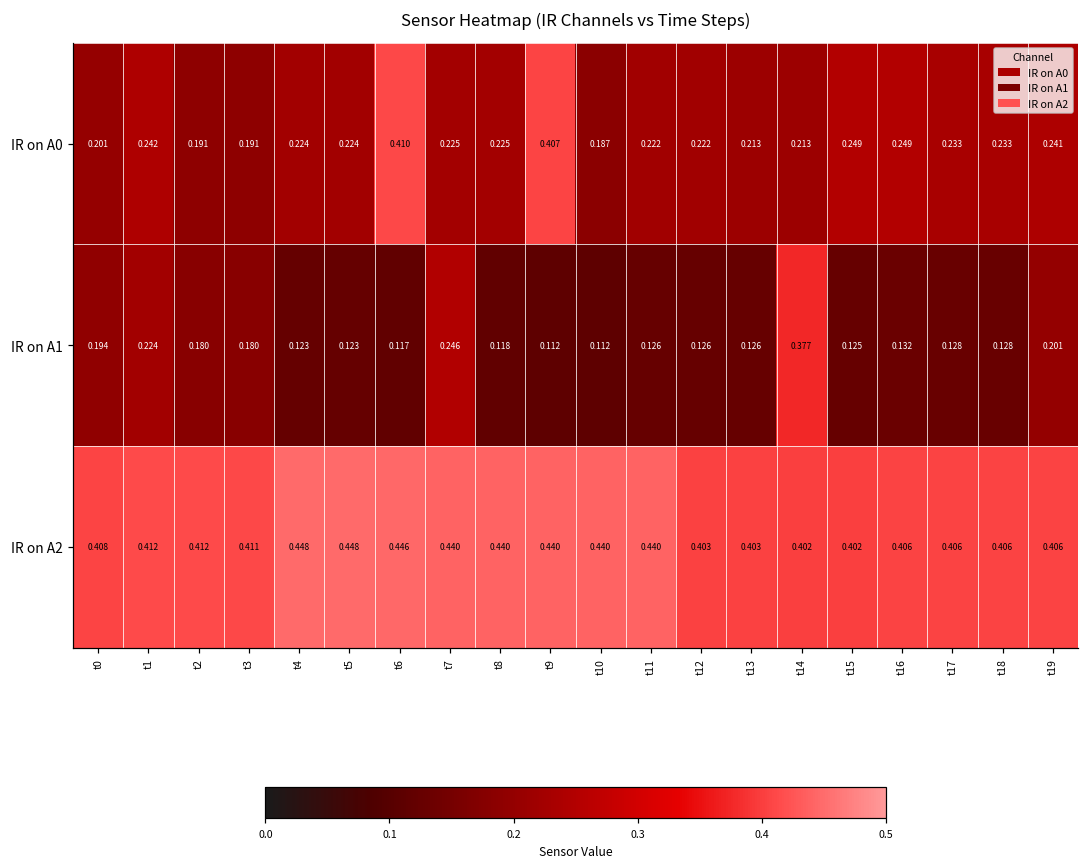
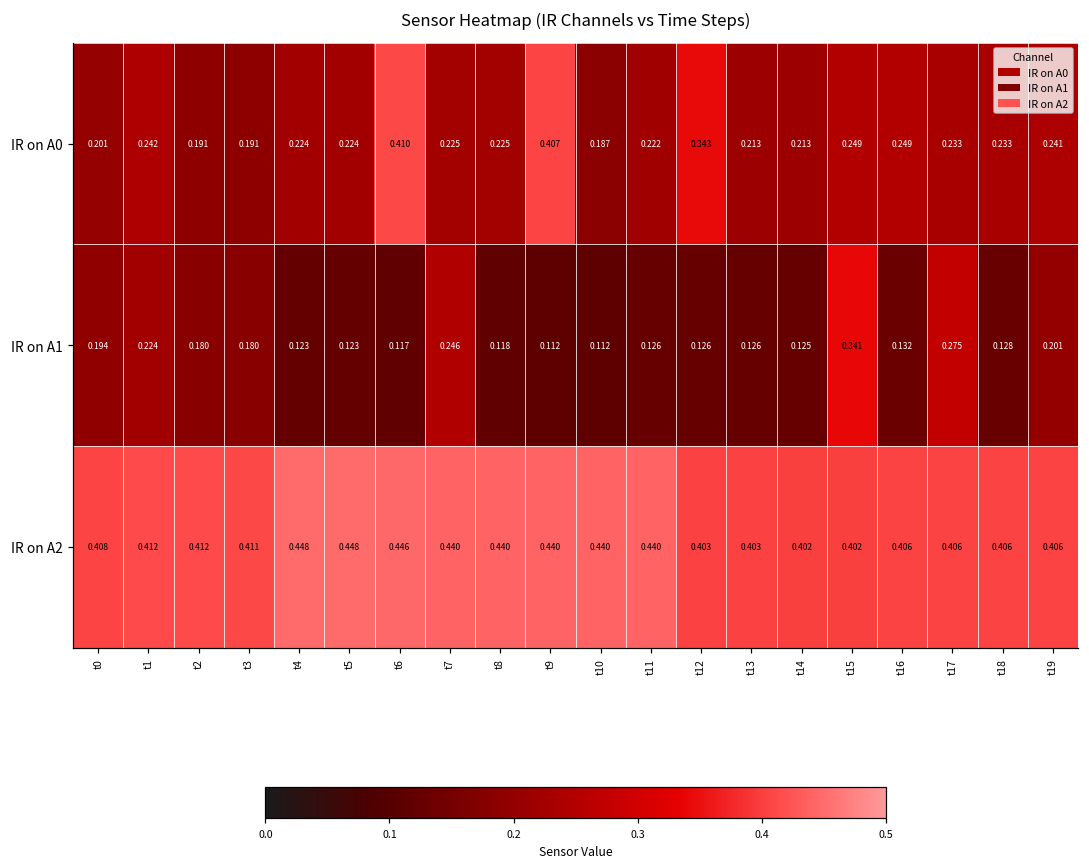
IR on A0, t12: 0.222 -> 0.343
IR on A1, t14: 0.377 -> 0.125
IR on A1, t15: 0.125 -> 0.341
IR on A1, t17: 0.128 -> 0.275
